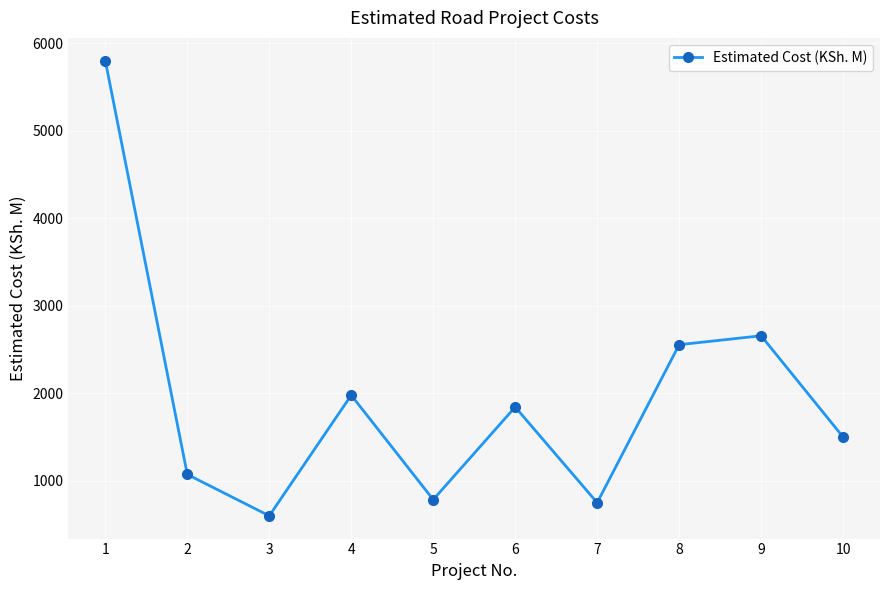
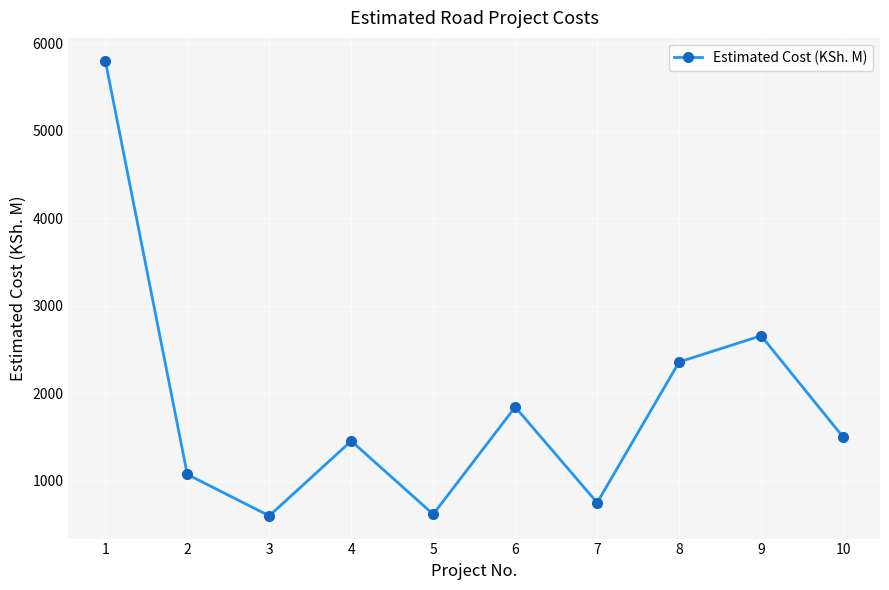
4: 2000 -> 1500
5: 800 -> 600
8: 2600 -> 2400
